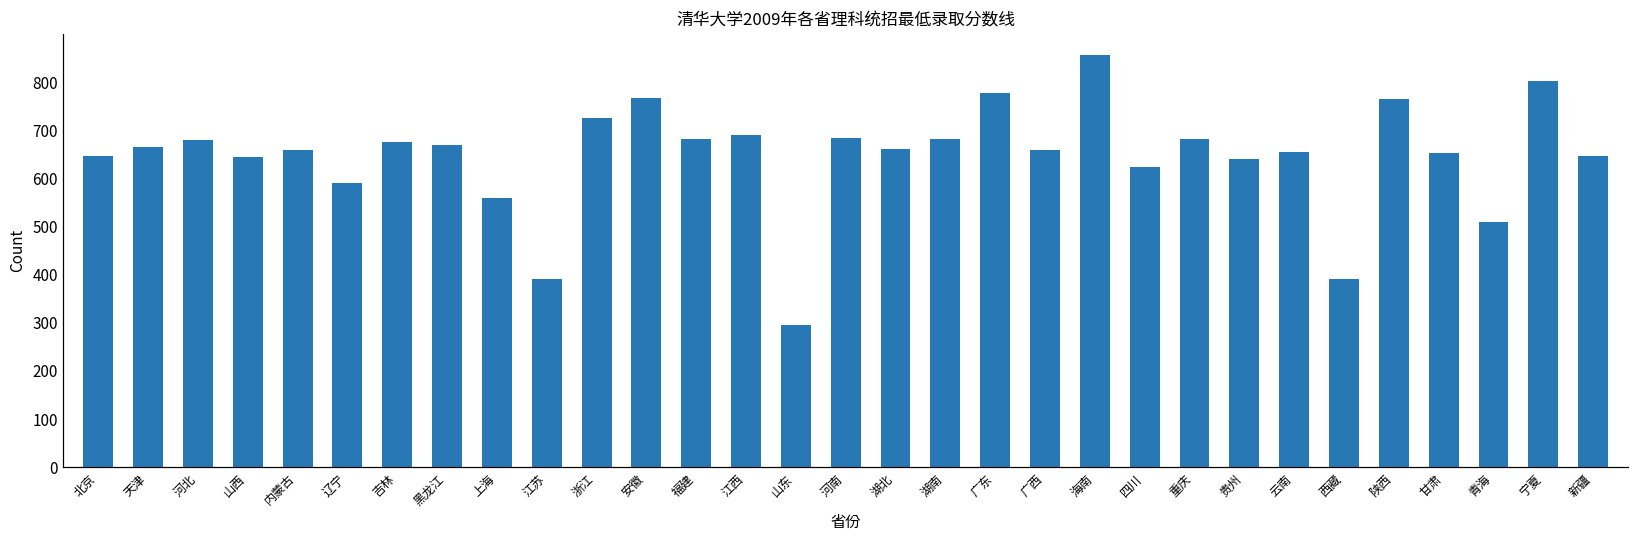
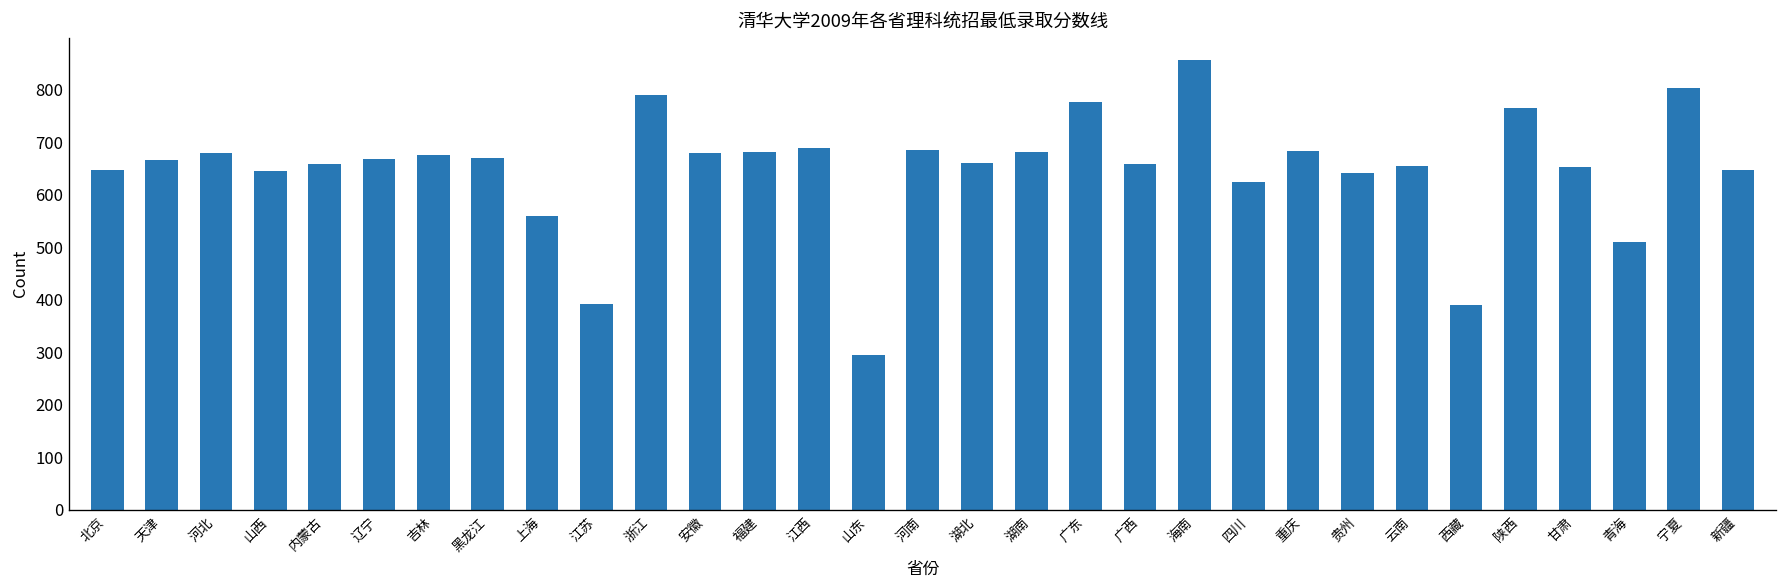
辽宁: 590 -> 670
浙江: 730 -> 790
安徽: 770 -> 680
